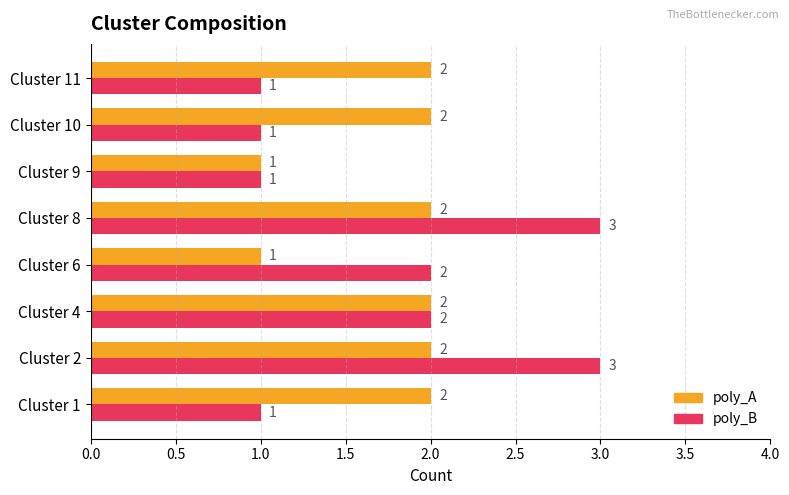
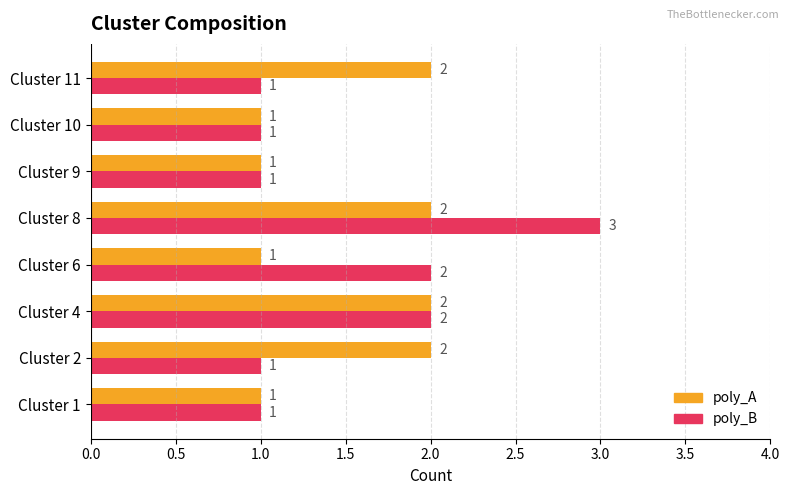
poly_A, Cluster 10: 2 -> 1
poly_B, Cluster 2: 3 -> 1
poly_A, Cluster 1: 2 -> 1
